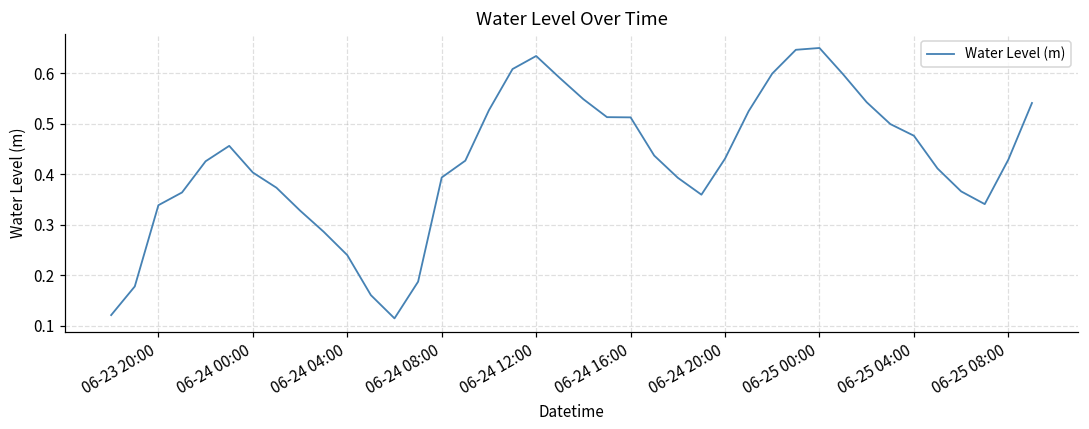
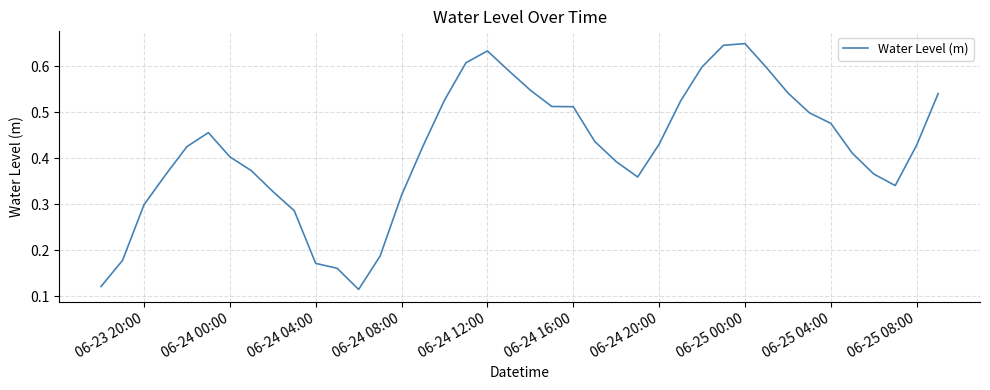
06-23 20:00: 0.34 -> 0.30
06-24 04:00: 0.24 -> 0.17
06-24 08:00: 0.39 -> 0.32
